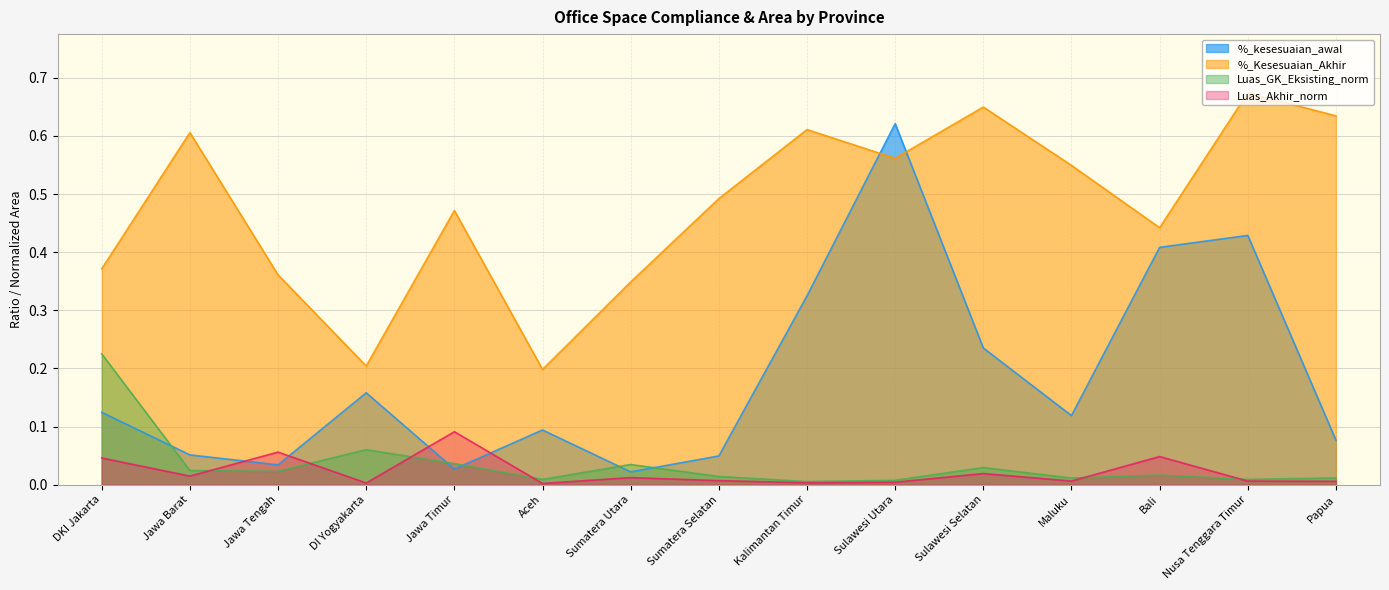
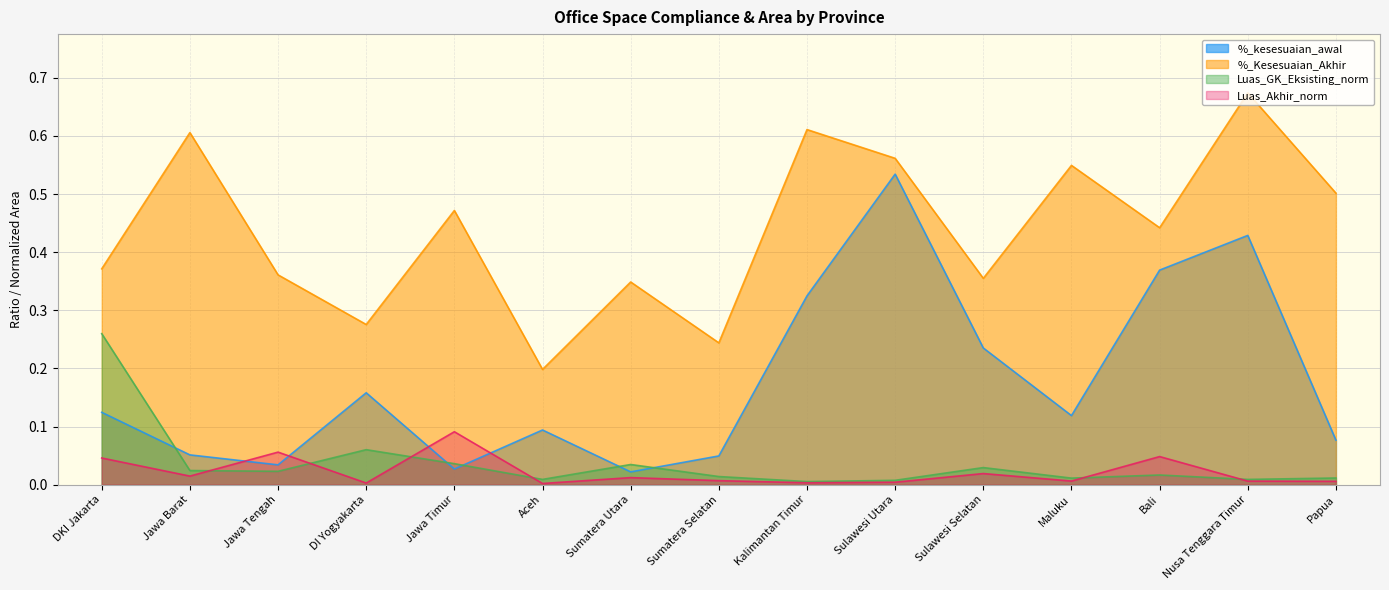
Luas_GK_Eksisting_norm, DKI Jakarta: 0.22 -> 0.26
%_Kesesuaian_Akhir, DI Yogyakarta: 0.20 -> 0.28
%_Kesesuaian_Akhir, Sumatera Selatan: 0.49 -> 0.24
%_kesesuaian_awal, Sulawesi Utara: 0.62 -> 0.53
%_Kesesuaian_Akhir, Sulawesi Selatan: 0.65 -> 0.35
%_kesesuaian_awal, Bali: 0.41 -> 0.37
%_Kesesuaian_Akhir, Papua: 0.63 -> 0.50
